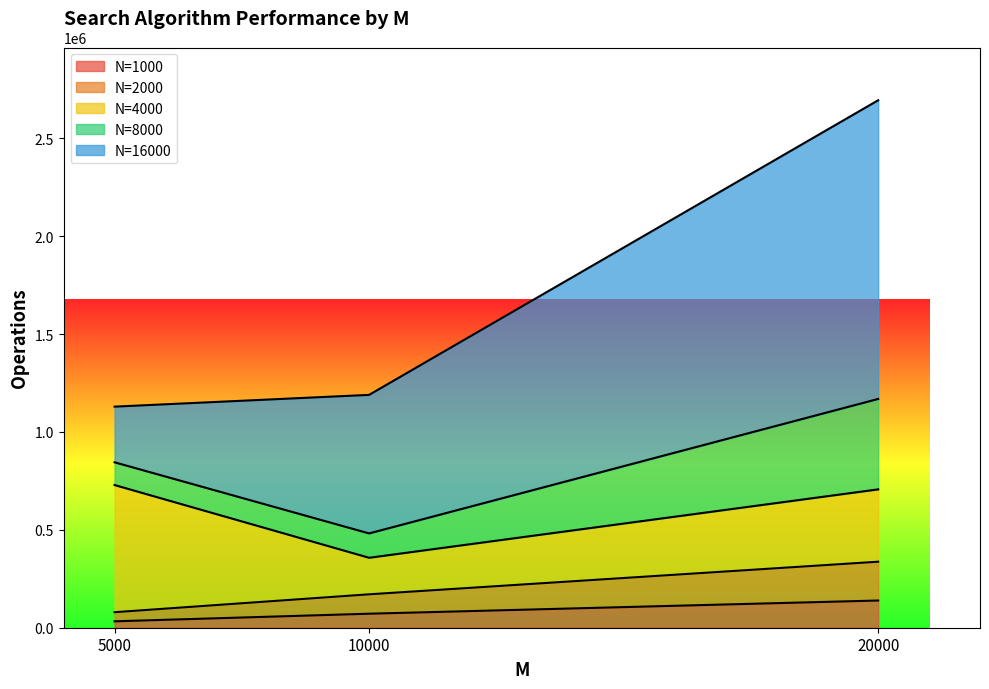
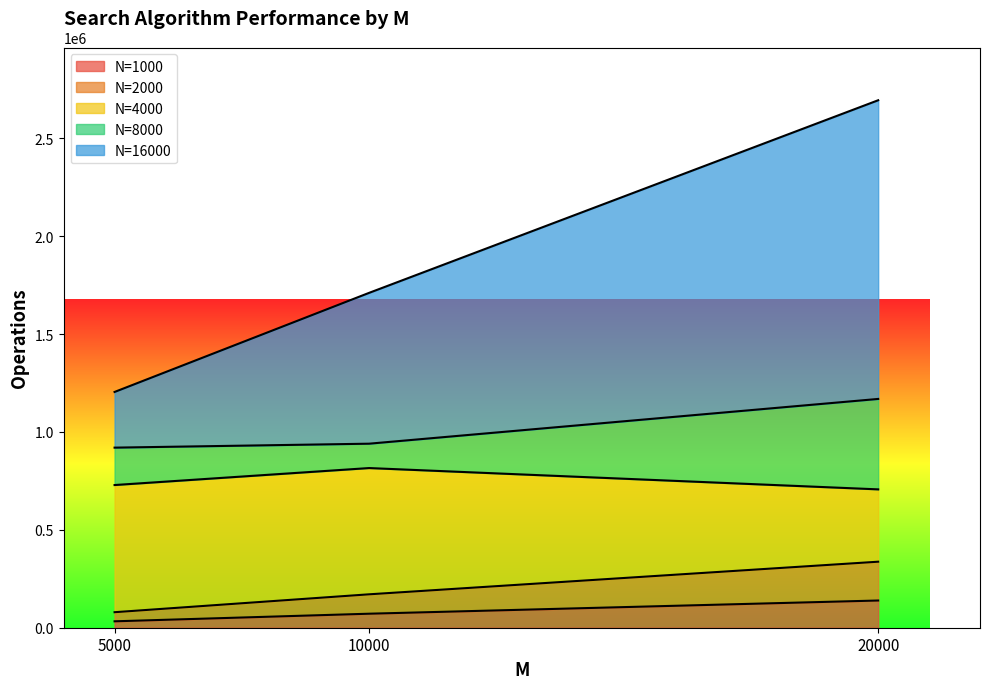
N=8000, 5000: 120000 -> 190000
N=4000, 10000: 190000 -> 640000
N=16000, 10000: 710000 -> 770000
